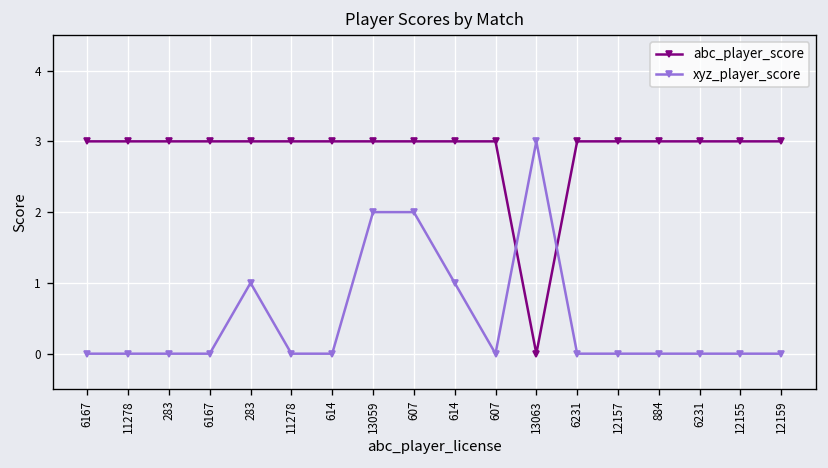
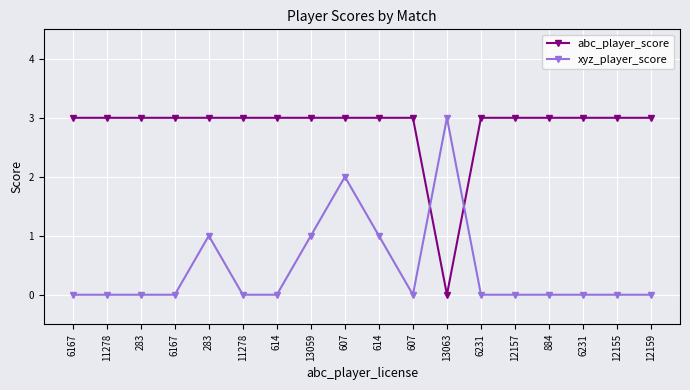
xyz_player_score, 13059: 2 -> 1
